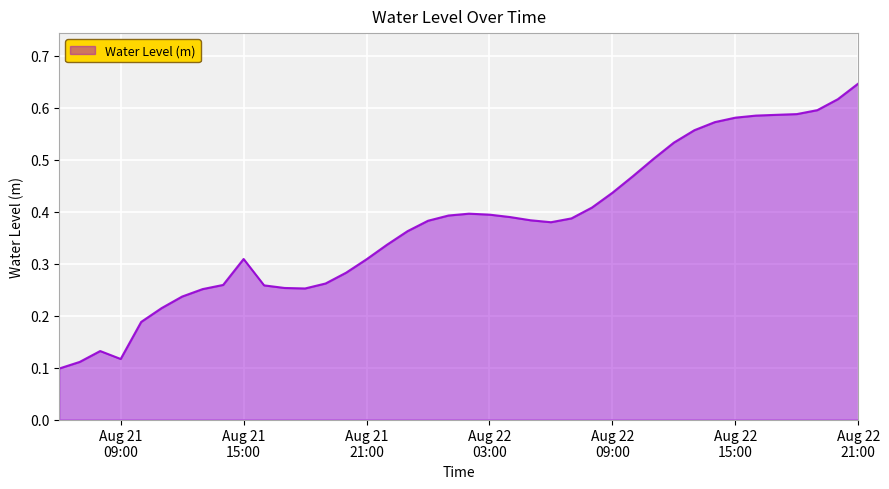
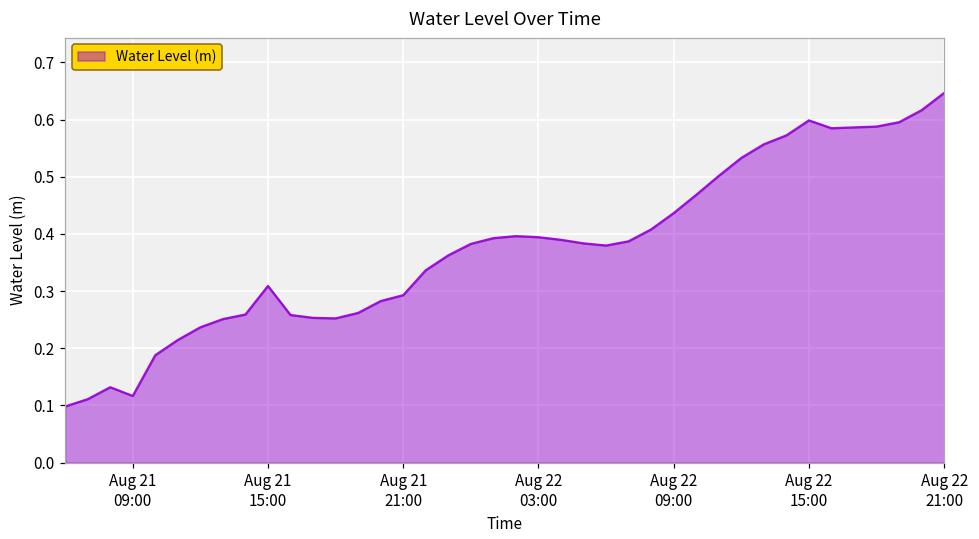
Aug 21 21:00: 0.31 -> 0.29
Aug 22 15:00: 0.58 -> 0.60
